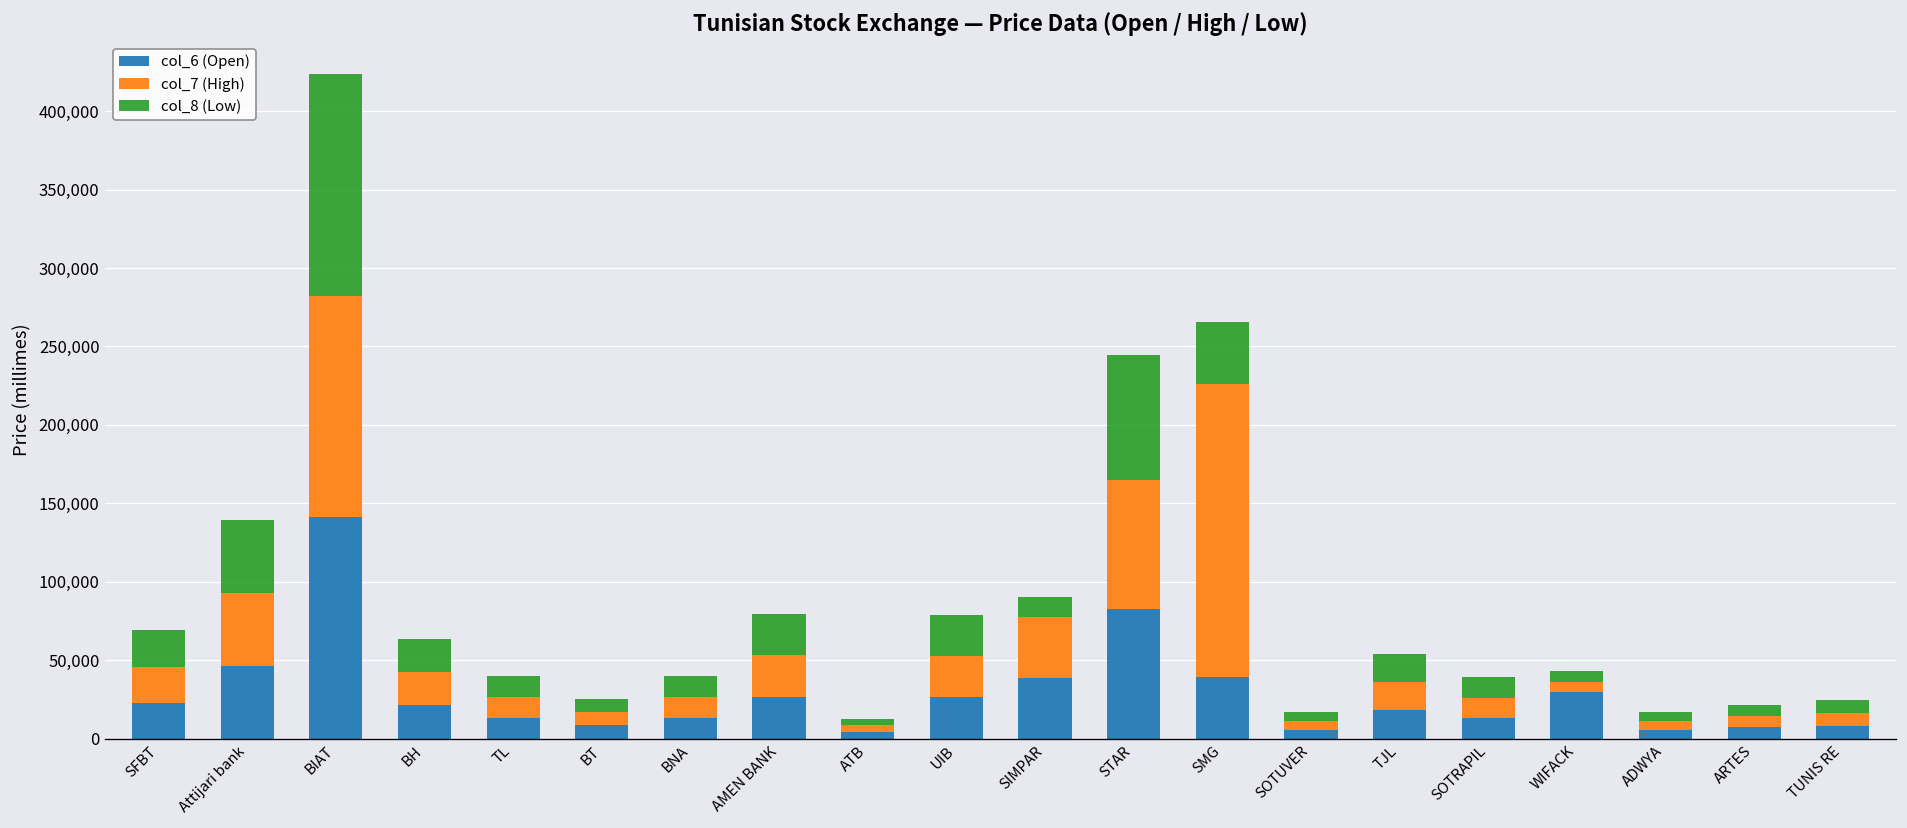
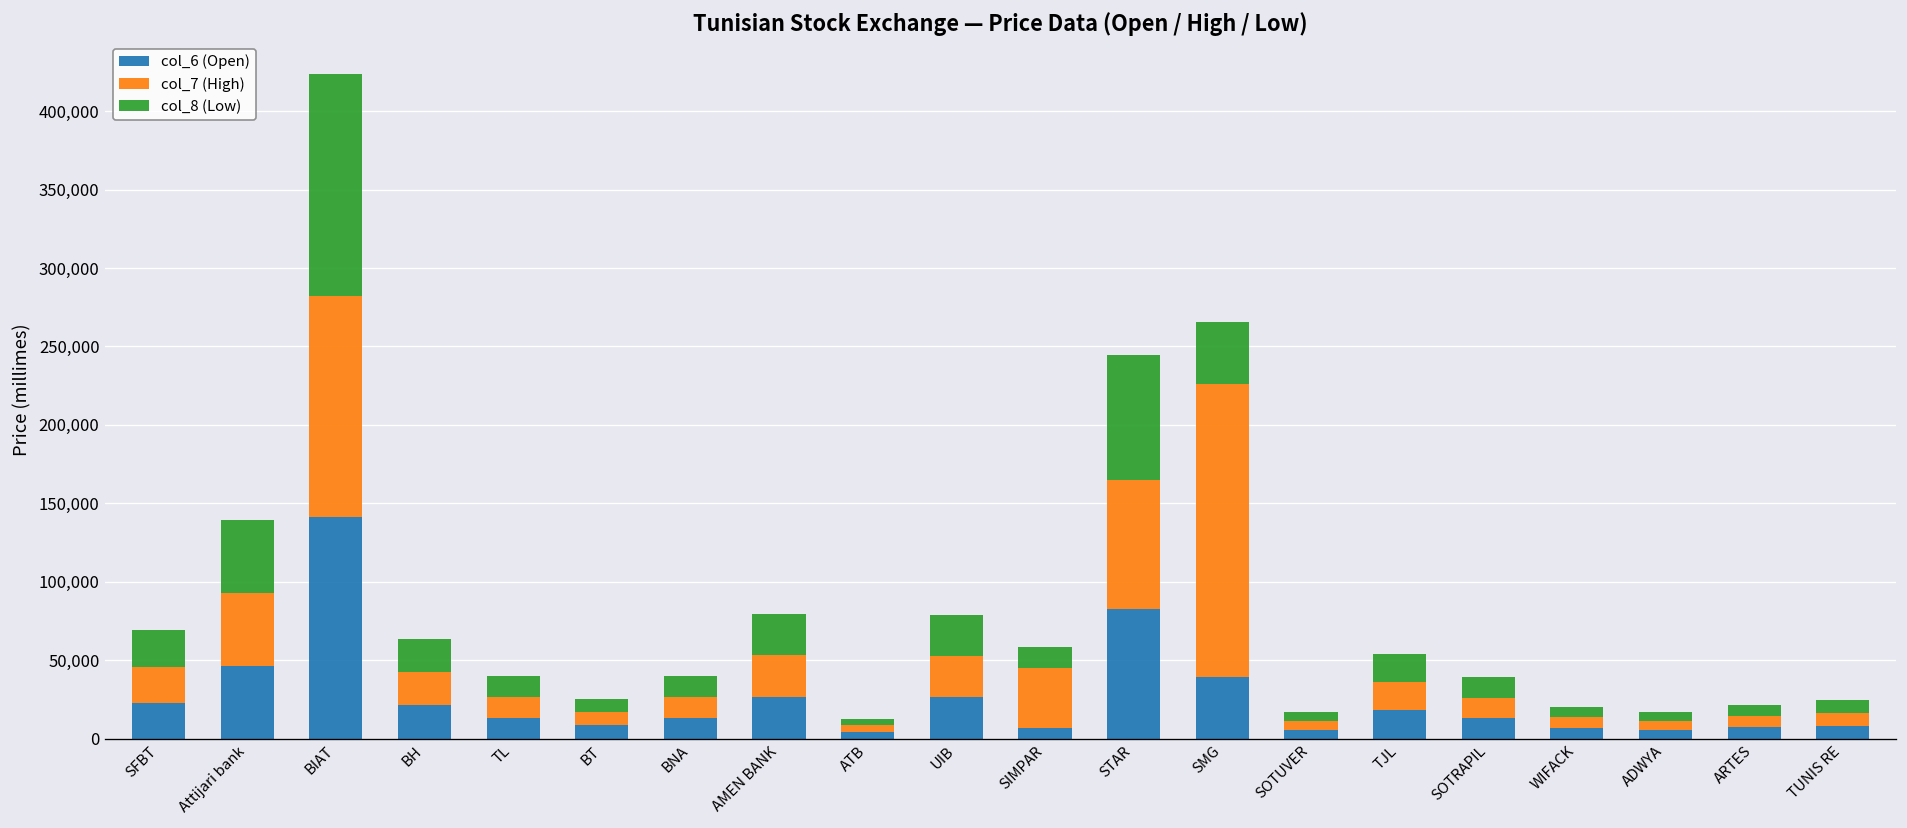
col_6 (Open), SIMPAR: 39,000 -> 6,000
col_6 (Open), WIFACK: 30,000 -> 7,000
